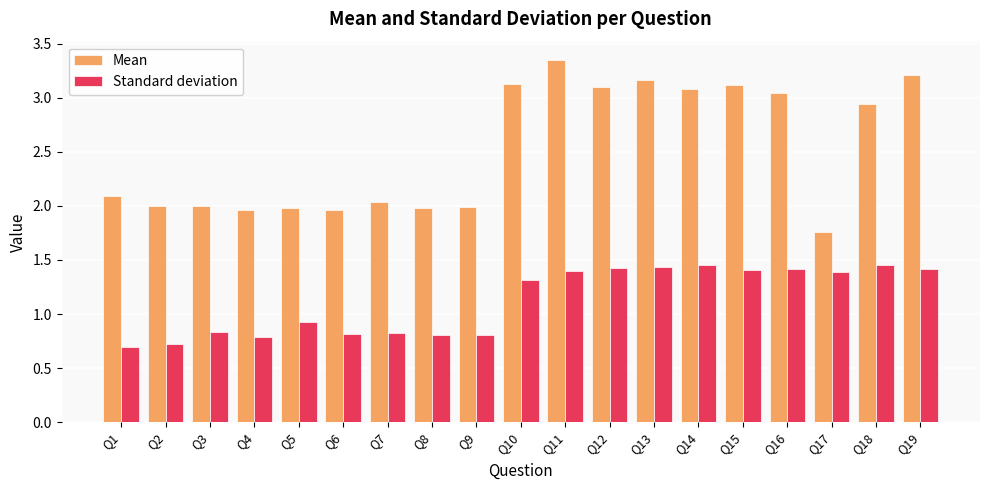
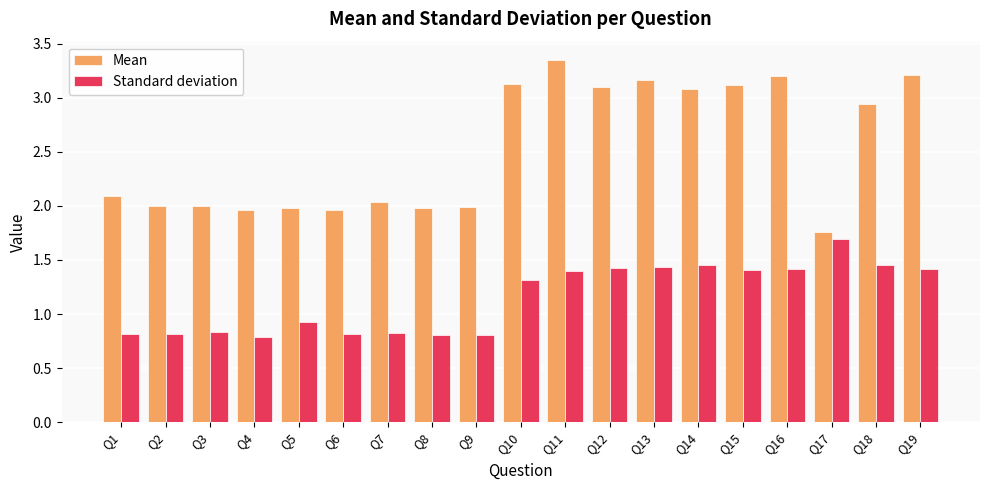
Standard deviation, Q1: 0.70 -> 0.82
Standard deviation, Q2: 0.72 -> 0.82
Mean, Q16: 3.05 -> 3.20
Standard deviation, Q17: 1.39 -> 1.69
